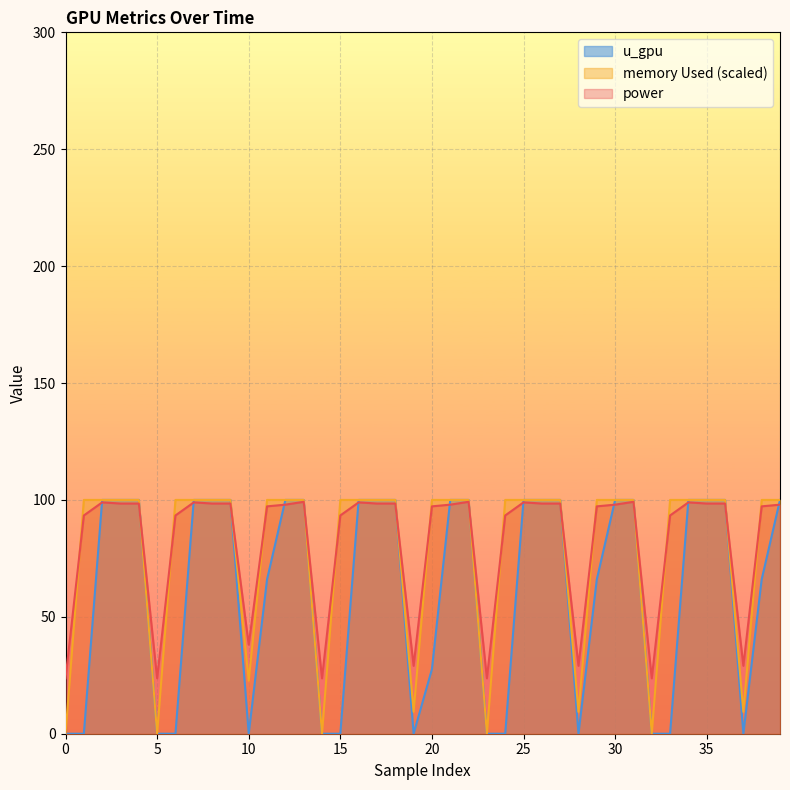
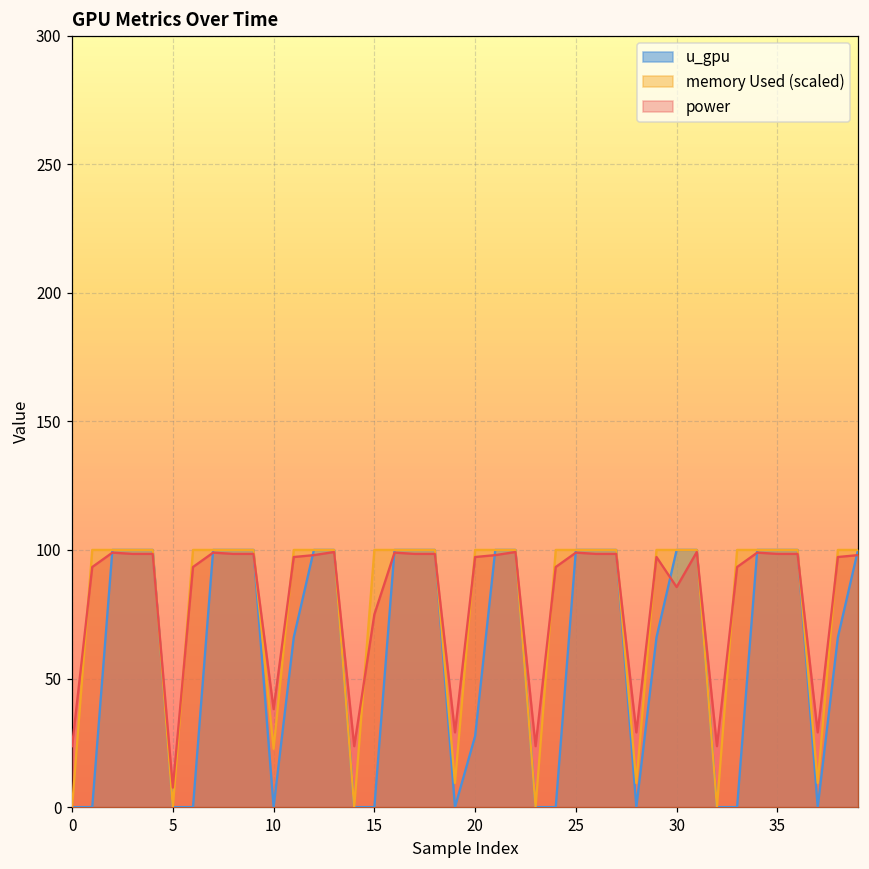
power, 5: 24 -> 8
power, 15: 93 -> 75
power, 30: 98 -> 86
